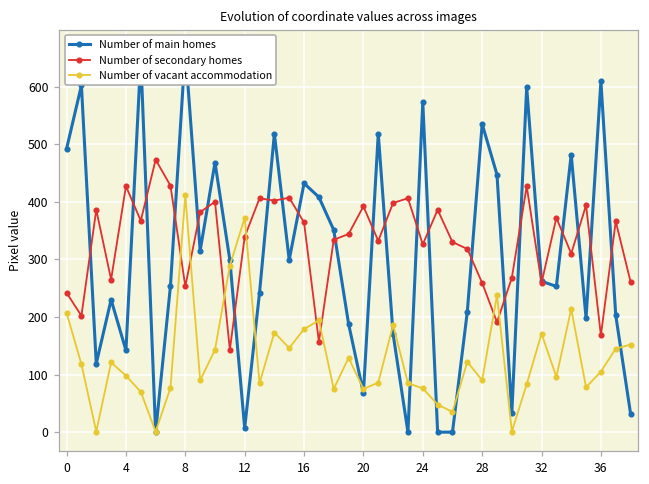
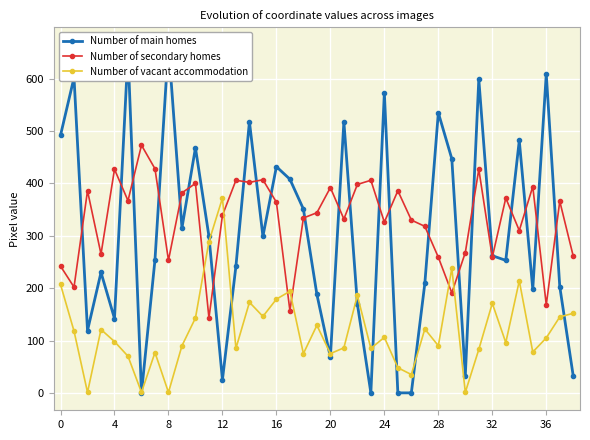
Number of vacant accommodation, 8: 410 -> 0
Number of main homes, 12: 10 -> 30
Number of vacant accommodation, 24: 80 -> 110
